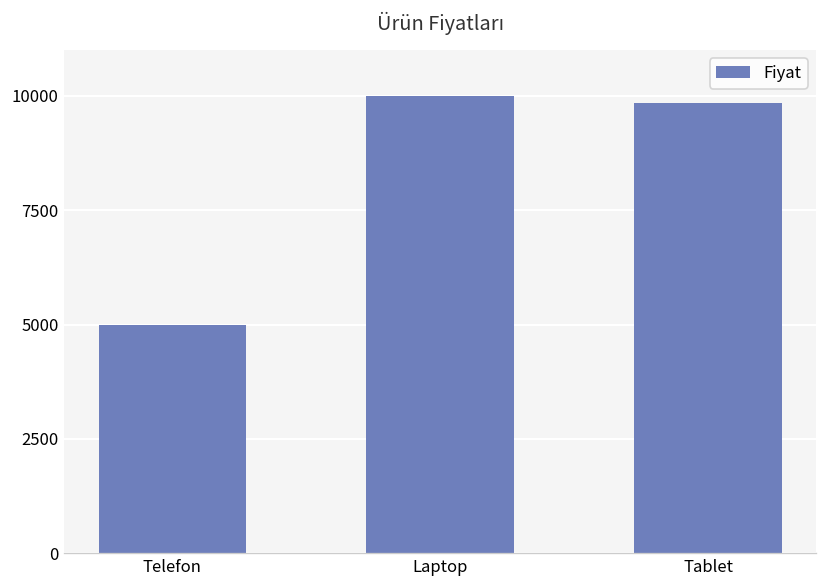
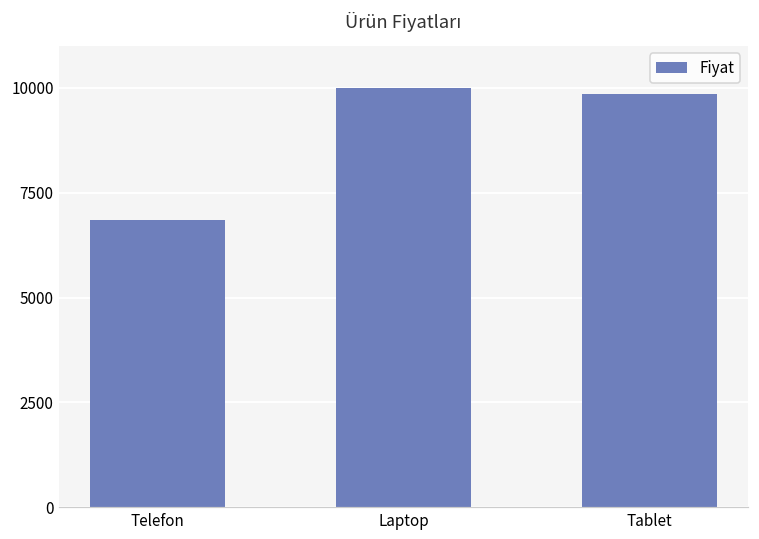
Telefon: 5000 -> 6800
